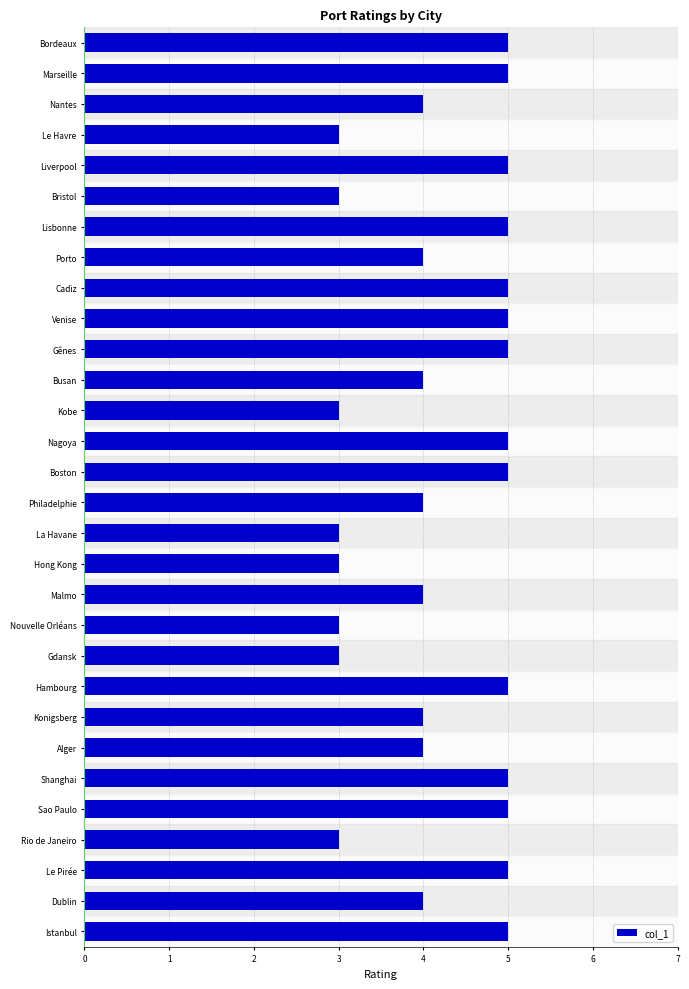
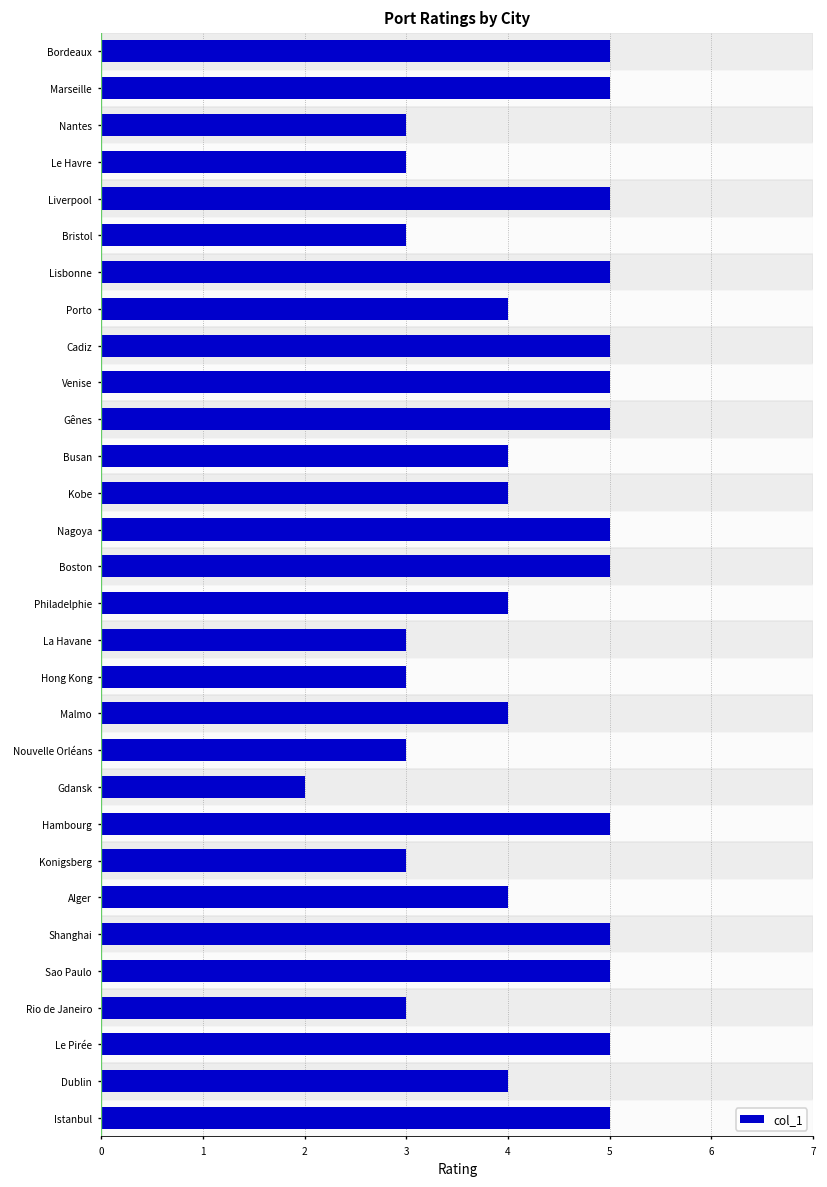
Nantes: 4 -> 3
Kobe: 3 -> 4
Gdansk: 3 -> 2
Konigsberg: 4 -> 3
